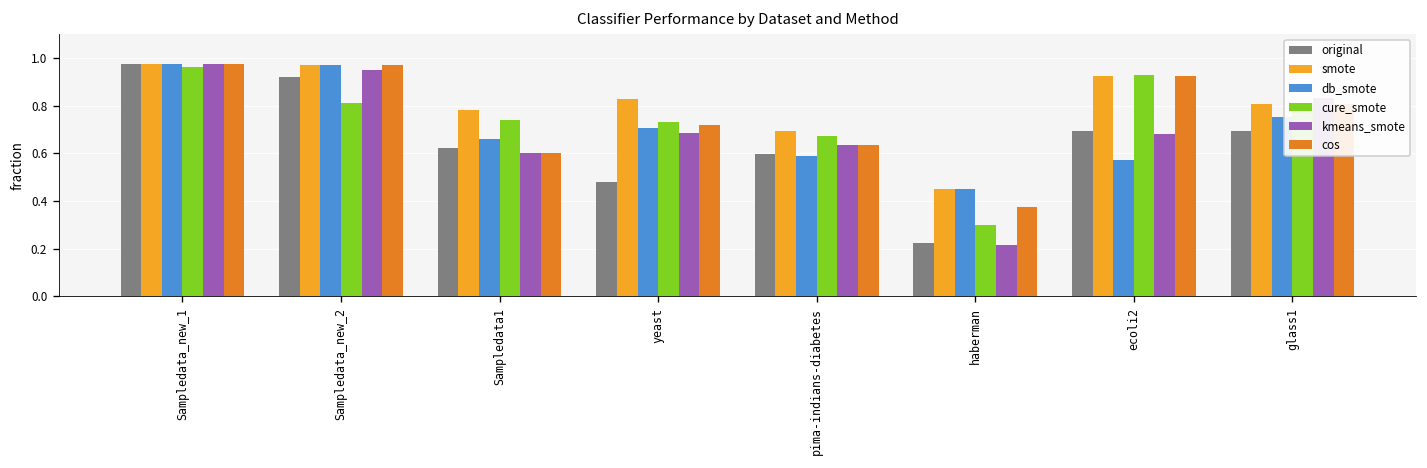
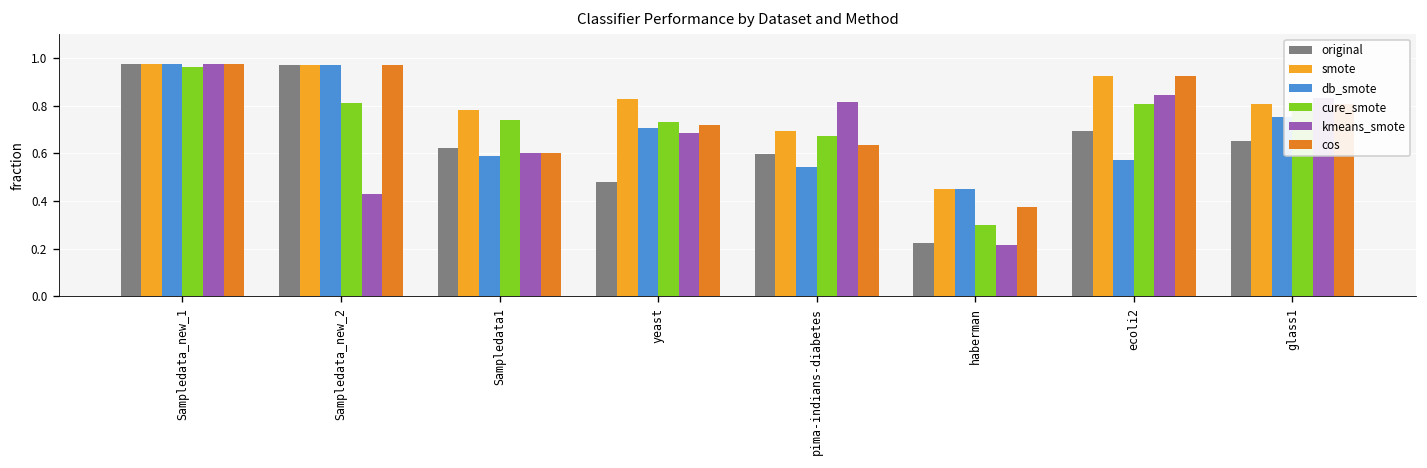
original, Sampledata_new_2: 0.92 -> 0.97
kmeans_smote, Sampledata_new_2: 0.95 -> 0.43
db_smote, Sampledata1: 0.66 -> 0.59
db_smote, pima-indians-diabetes: 0.59 -> 0.54
kmeans_smote, pima-indians-diabetes: 0.63 -> 0.81
cure_smote, ecoli2: 0.93 -> 0.81
kmeans_smote, ecoli2: 0.68 -> 0.85
original, glass1: 0.69 -> 0.65
